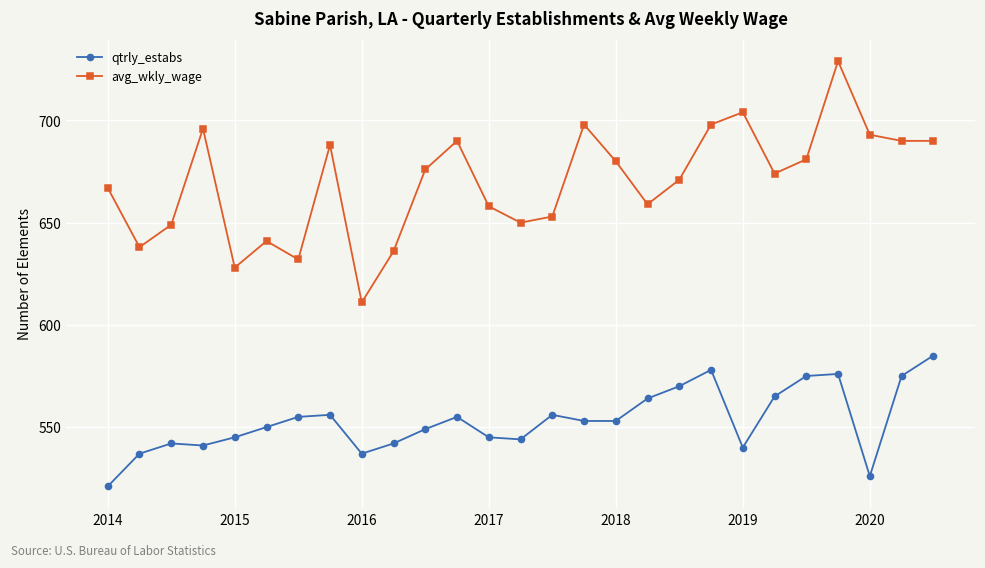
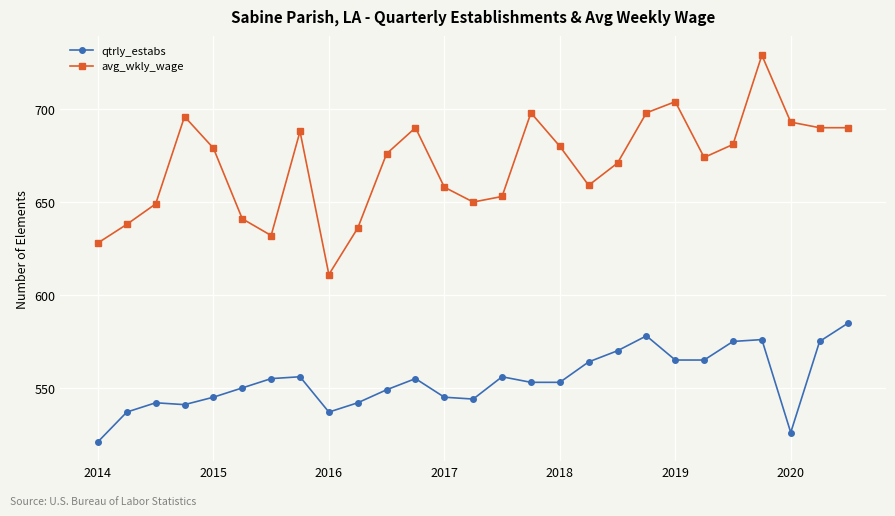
avg_wkly_wage, 2014: 667 -> 628
avg_wkly_wage, 2015: 628 -> 679
qtrly_estabs, 2019: 540 -> 565
